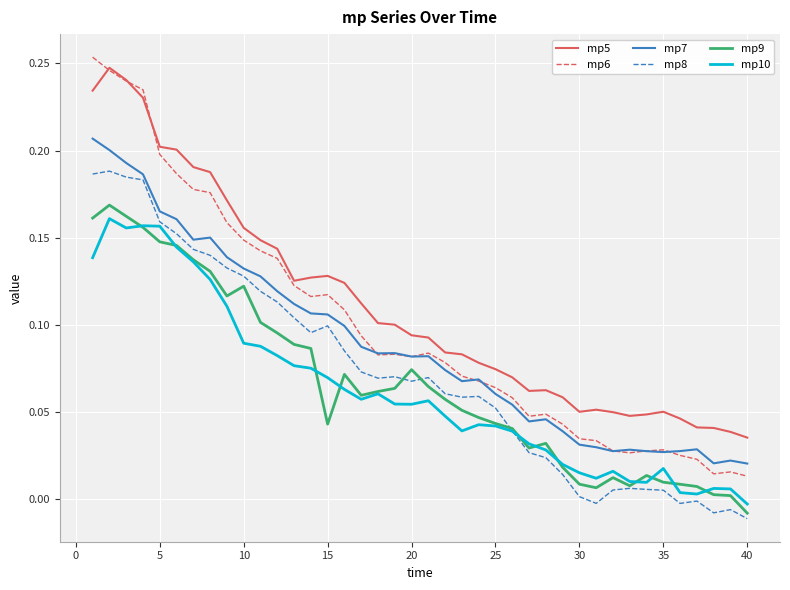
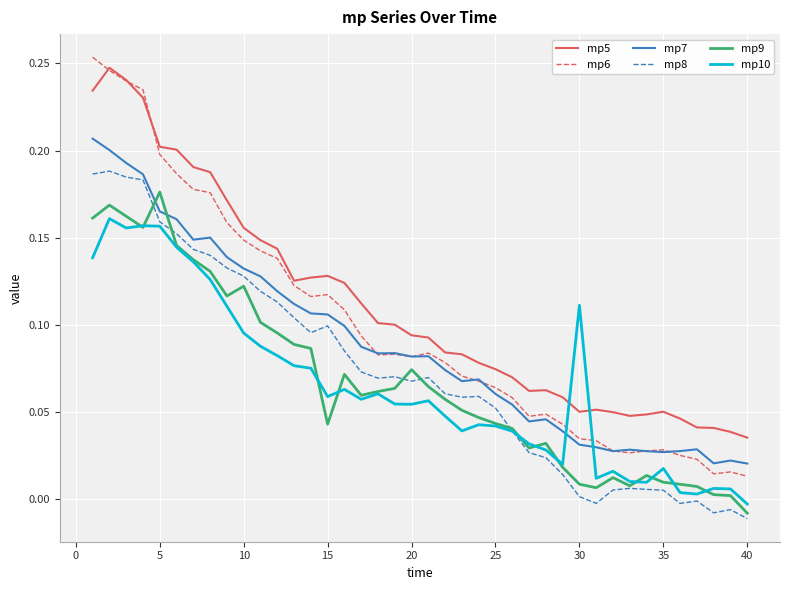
mp9, 5: 0.148 -> 0.176
mp10, 10: 0.089 -> 0.095
mp10, 15: 0.070 -> 0.059
mp10, 30: 0.015 -> 0.111
